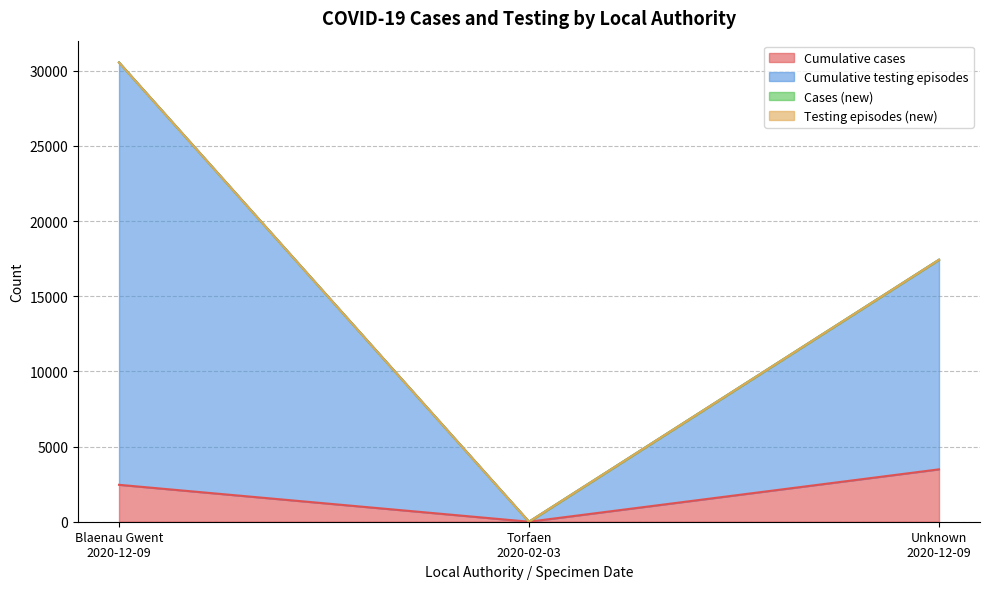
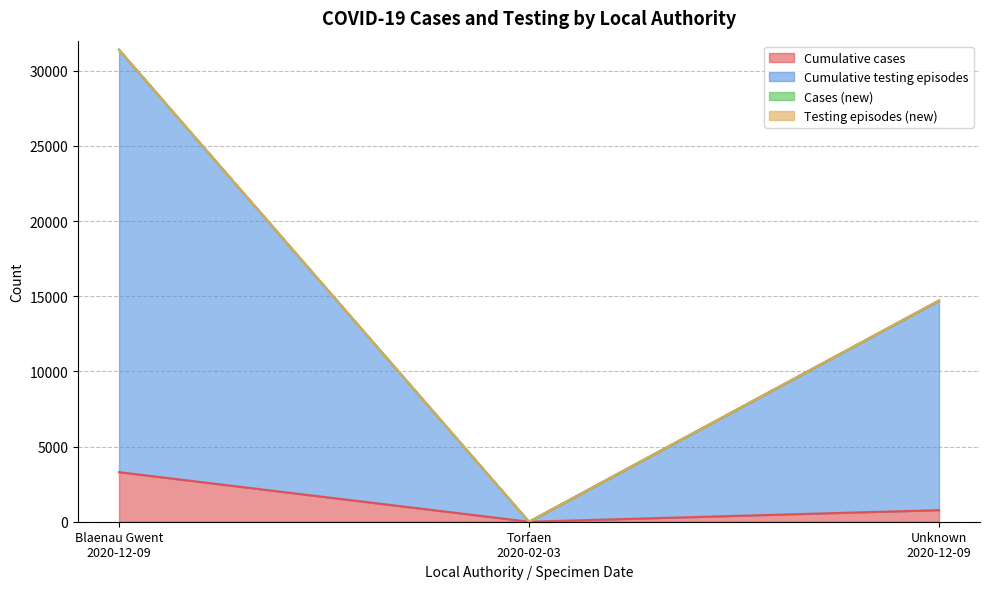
Cumulative cases, Blaenau Gwent 2020-12-09: 2500 -> 3300
Cumulative cases, Unknown 2020-12-09: 3500 -> 800
